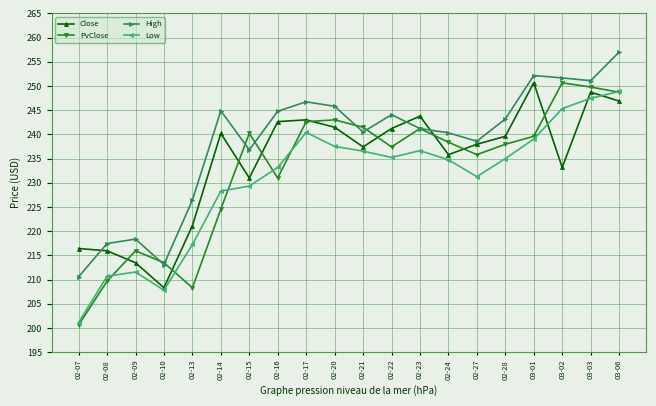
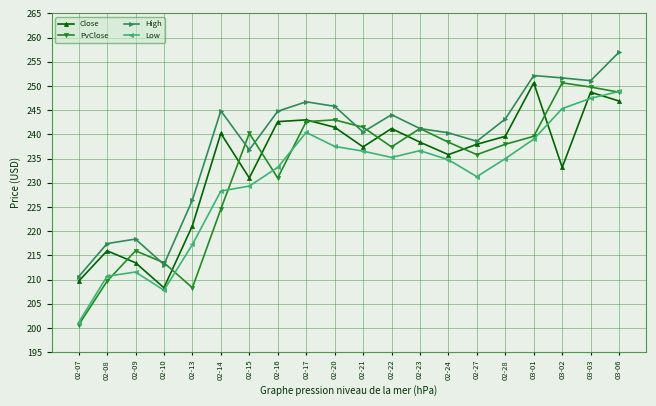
Close, 02-07: 216 -> 210
Close, 02-23: 244 -> 238
